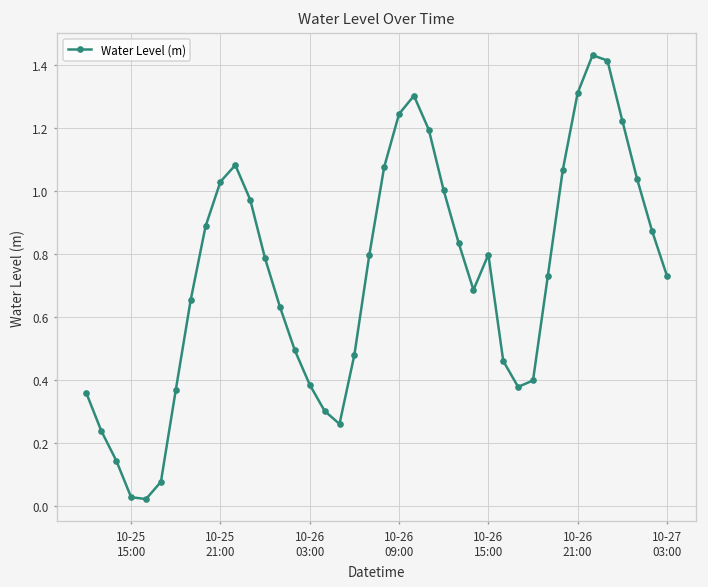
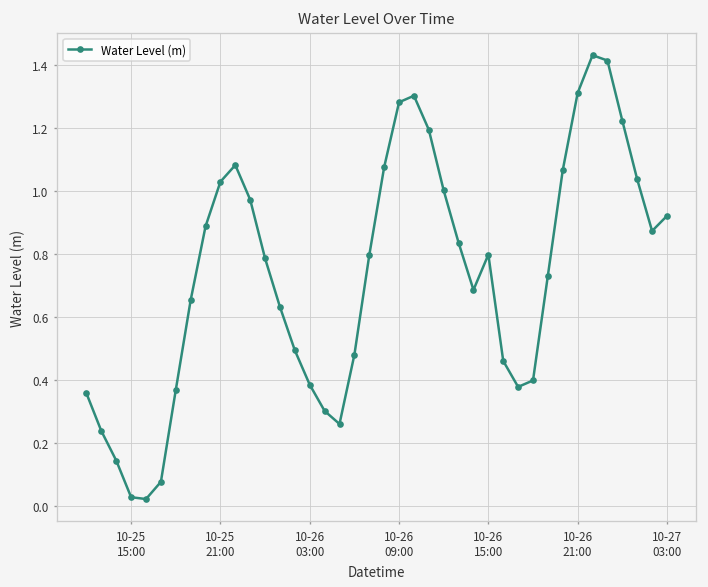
10-26 09:00: 1.24 -> 1.28
10-27 03:00: 0.73 -> 0.92
